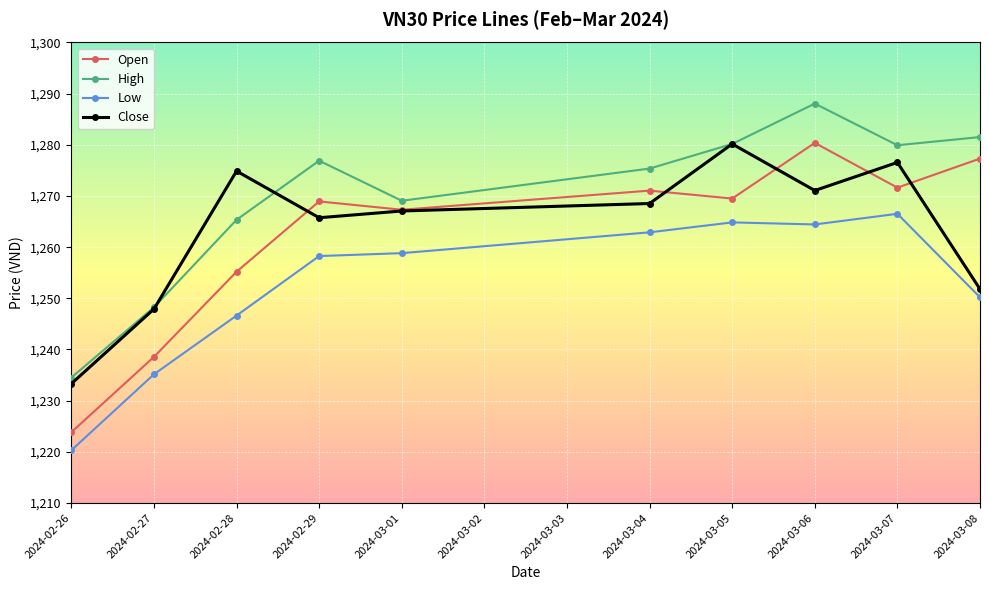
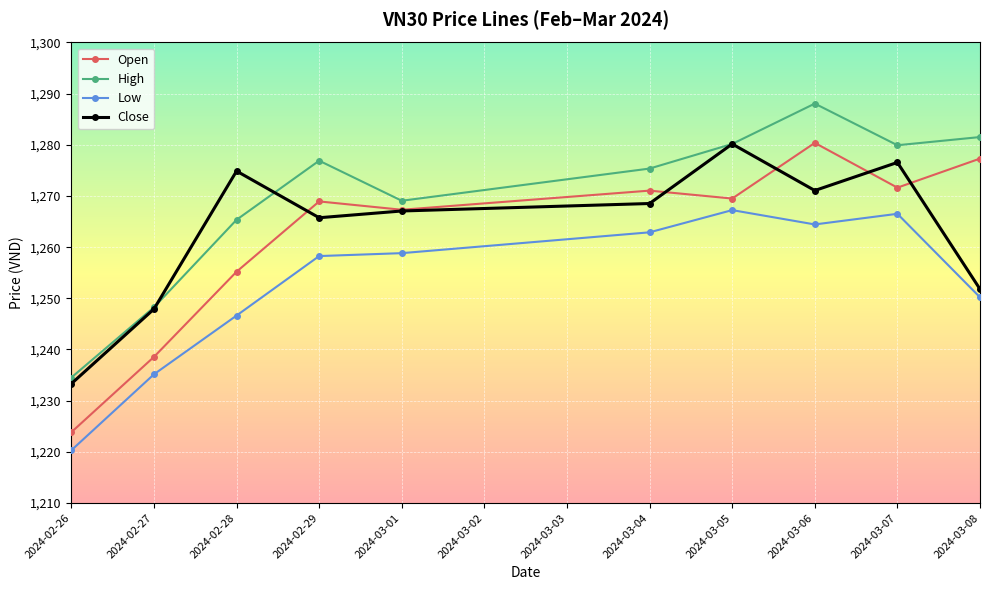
Low, 2024-03-05: 1,265 -> 1,267
